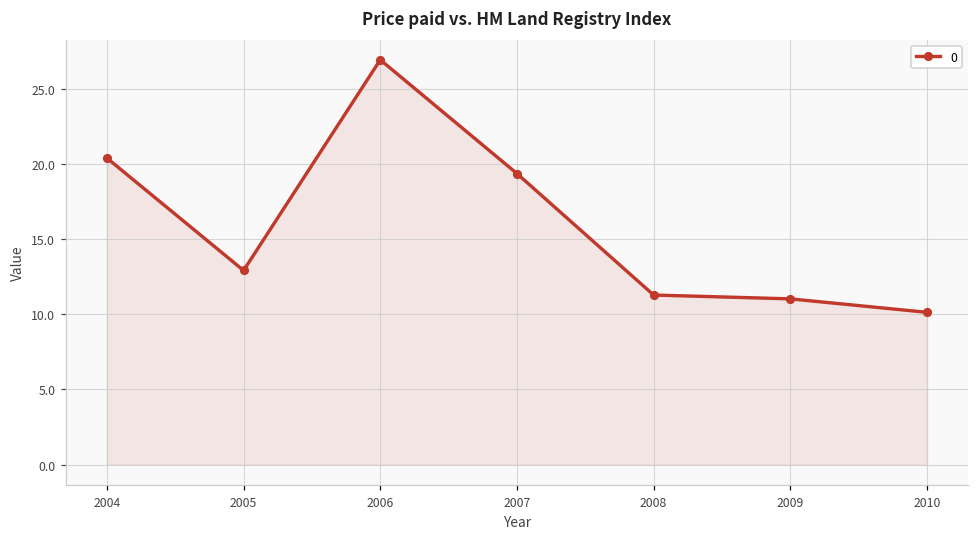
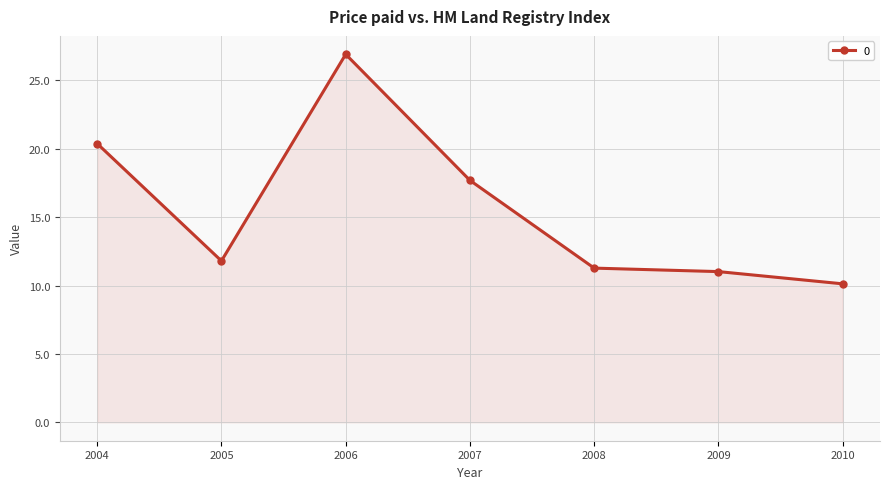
2005: 12.9 -> 11.8
2007: 19.3 -> 17.7
